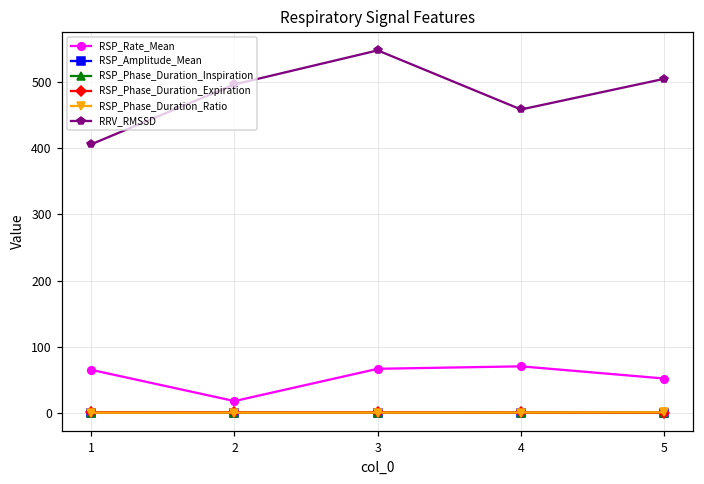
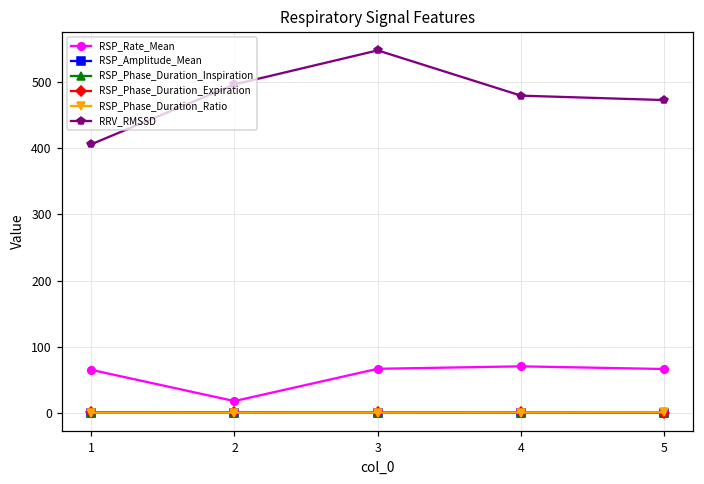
RRV_RMSSD, 4: 460 -> 480
RSP_Rate_Mean, 5: 50 -> 70
RRV_RMSSD, 5: 500 -> 470
